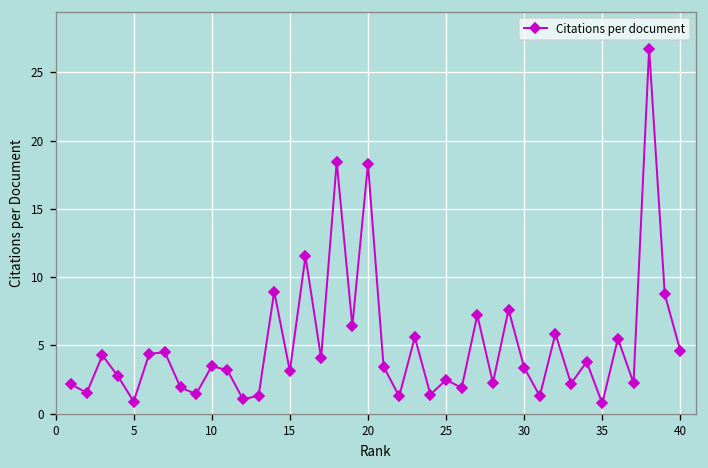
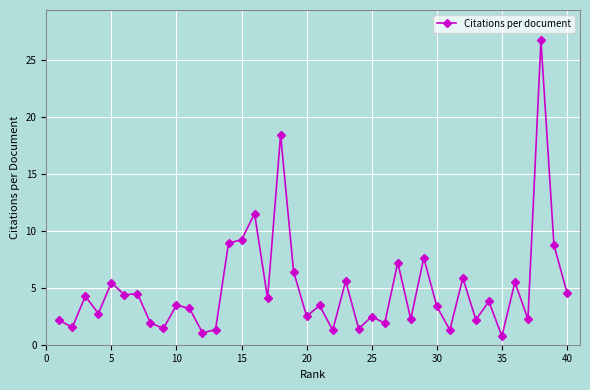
5: 0.9 -> 5.5
15: 3.1 -> 9.2
20: 18.3 -> 2.5
